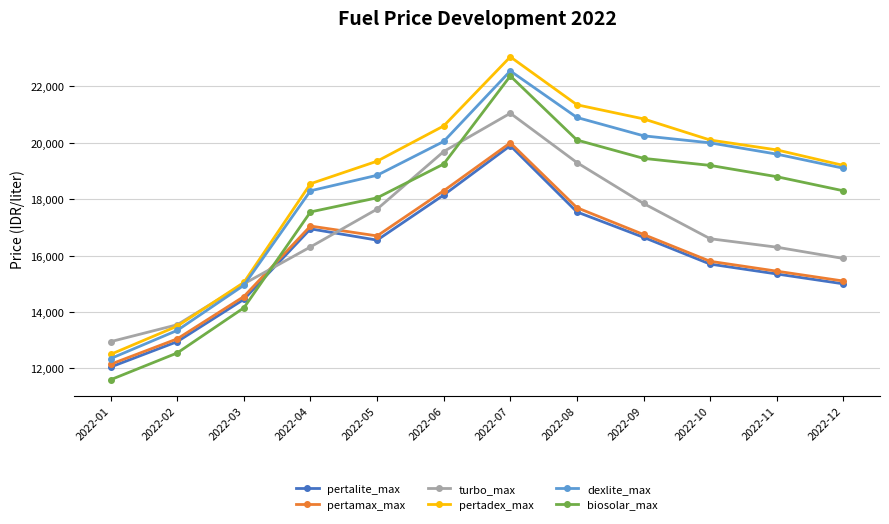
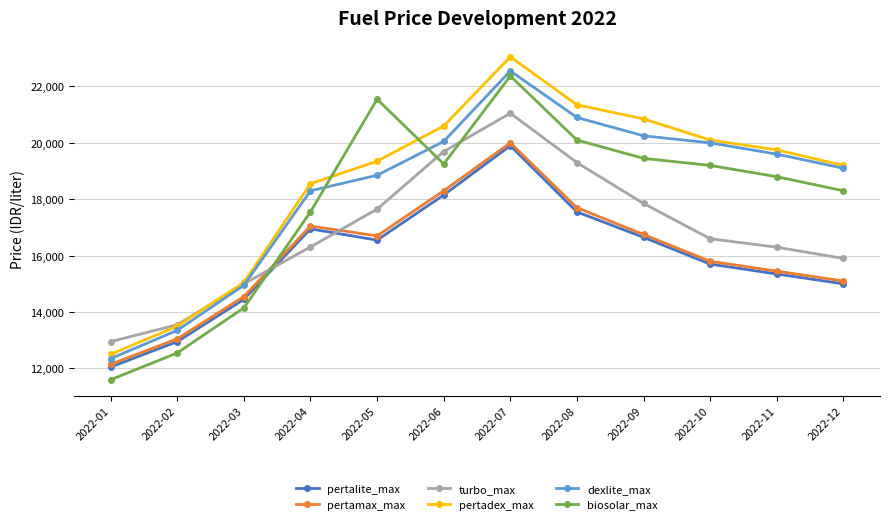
biosolar_max, 2022-05: 18,100 -> 21,500
